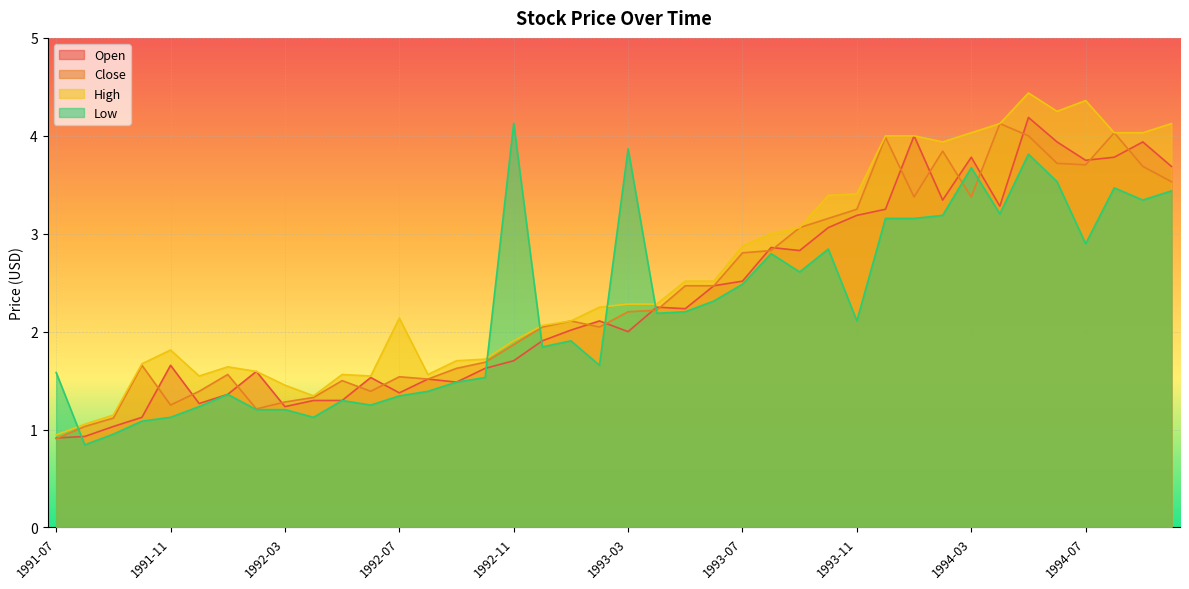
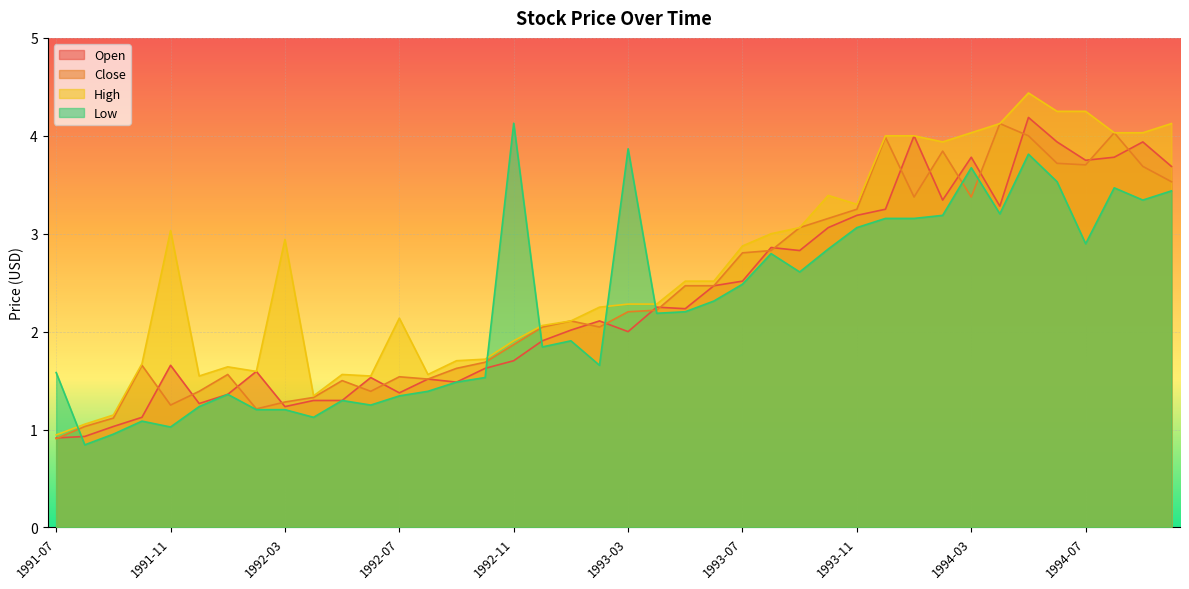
High, 1991-11: 1.8 -> 3.0
Low, 1991-11: 1.1 -> 1.0
High, 1992-03: 1.5 -> 2.9
High, 1993-11: 3.4 -> 3.3
Low, 1993-11: 2.1 -> 3.1
High, 1994-07: 4.4 -> 4.3
